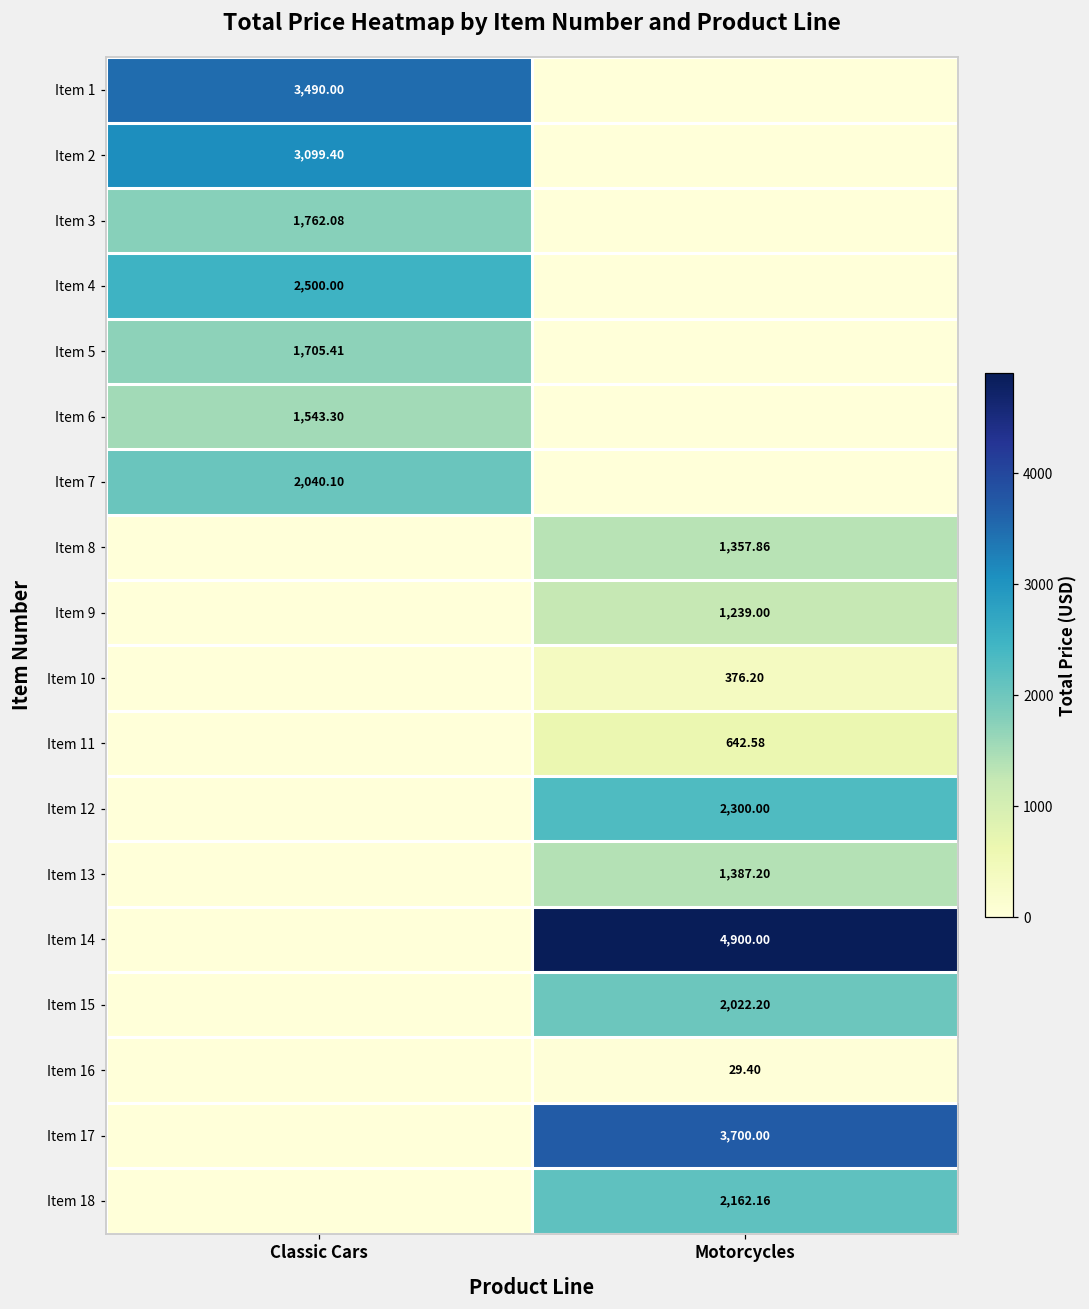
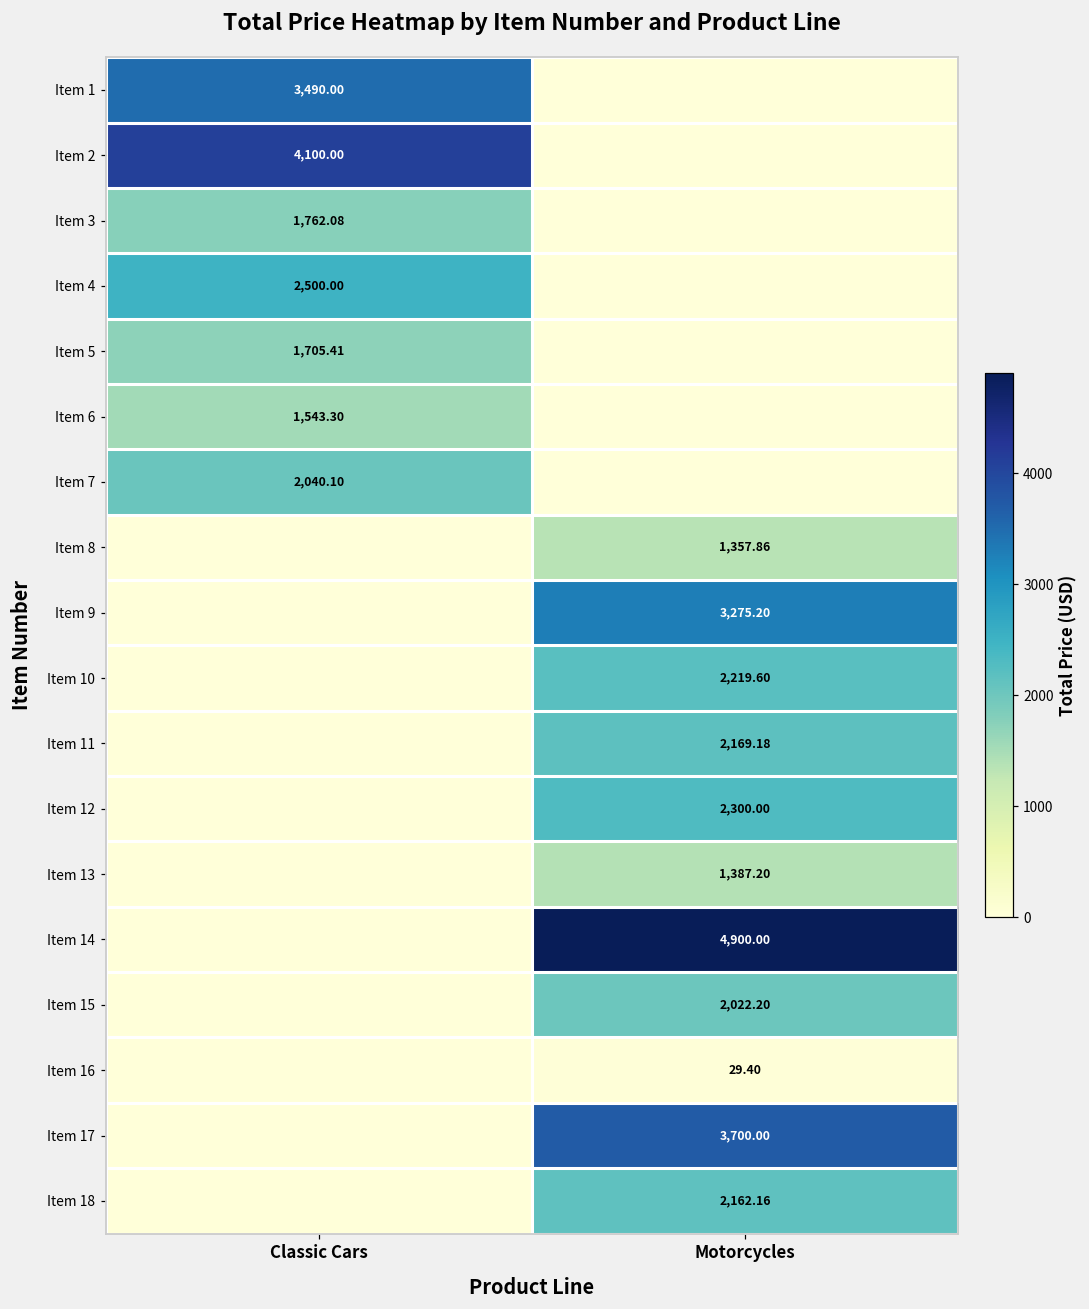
Item 2, Classic Cars: 3,099.40 -> 4,100.00
Item 9, Motorcycles: 1,239.00 -> 3,275.20
Item 10, Motorcycles: 376.20 -> 2,219.60
Item 11, Motorcycles: 642.58 -> 2,169.18
